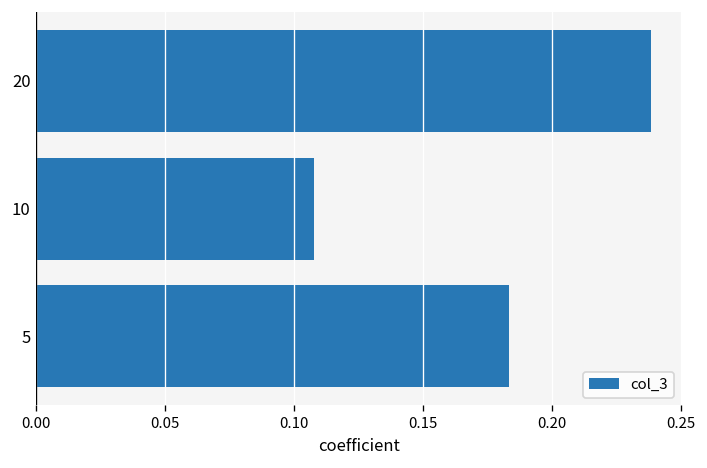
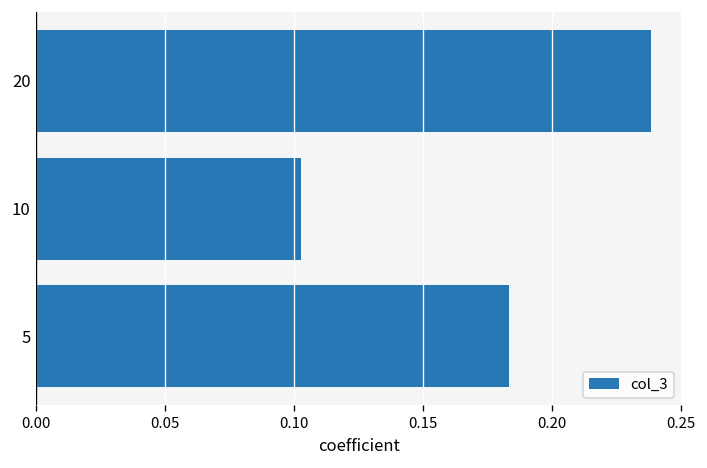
10: 0.107 -> 0.103
